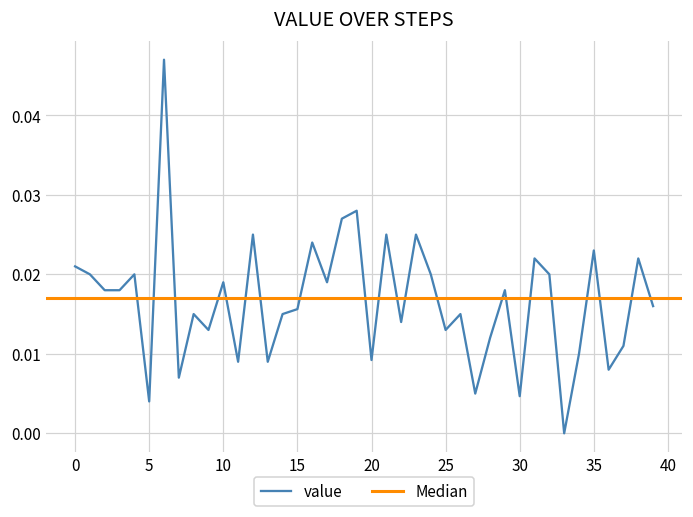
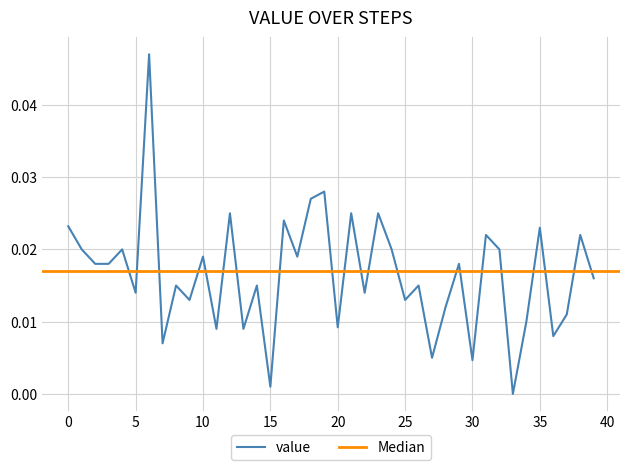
0: 0.021 -> 0.023
5: 0.004 -> 0.014
15: 0.016 -> 0.001
